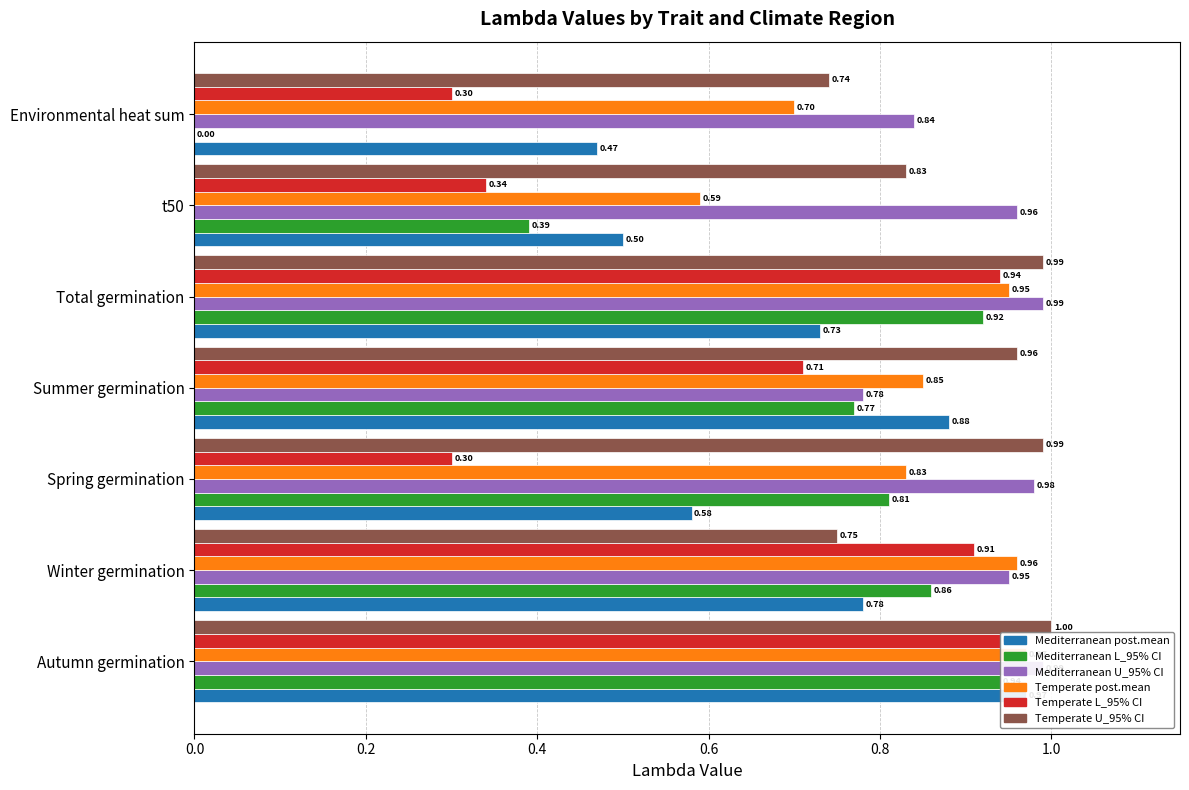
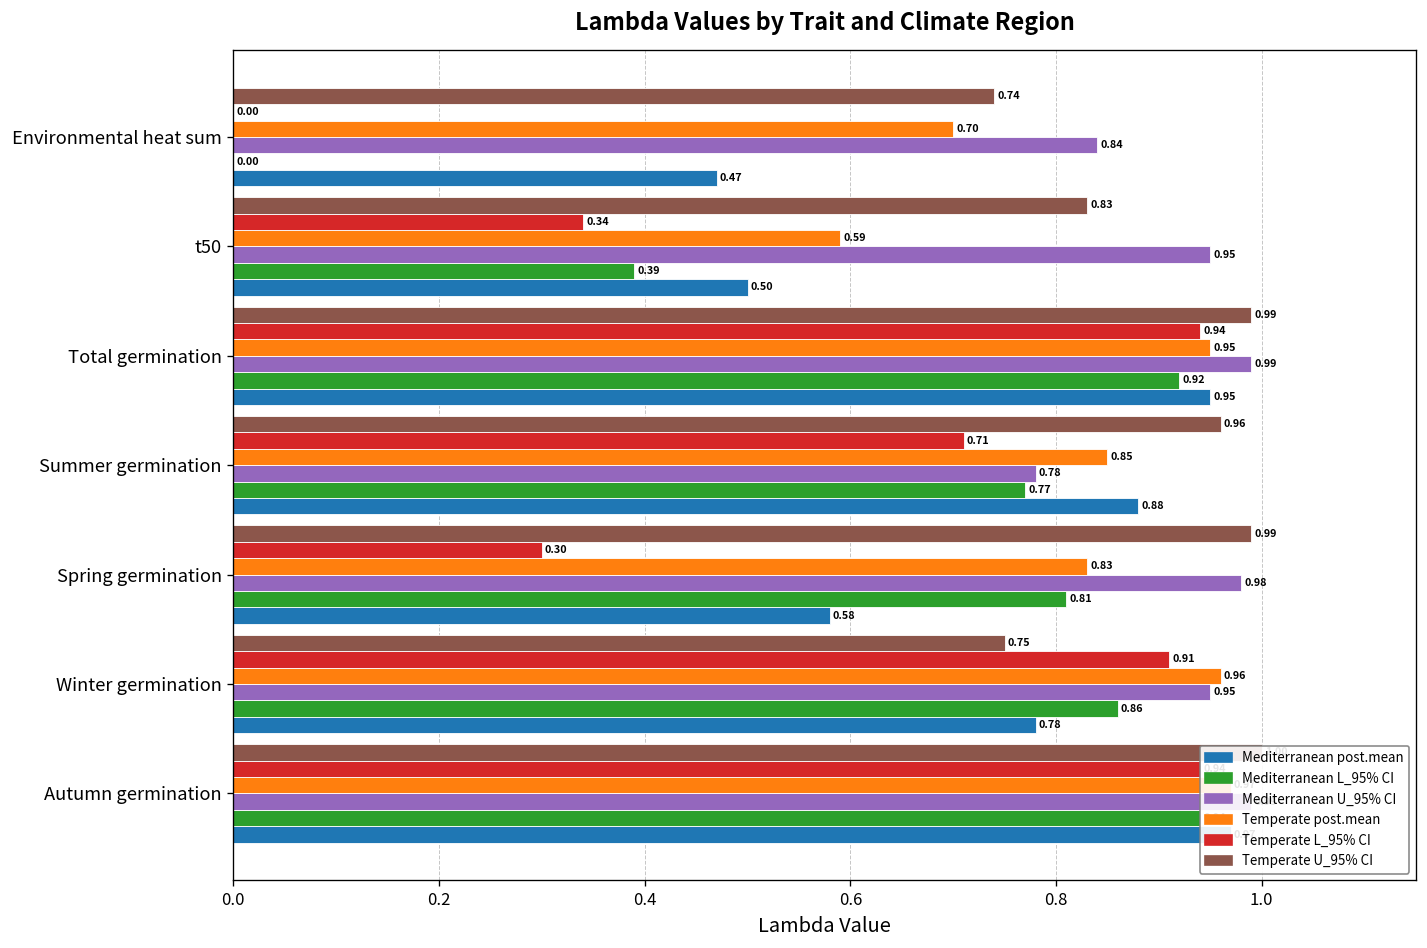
Temperate L_95% CI, Environmental heat sum: 0.30 -> 0.00
Mediterranean U_95% CI, t50: 0.96 -> 0.95
Mediterranean post.mean, Total germination: 0.73 -> 0.95
